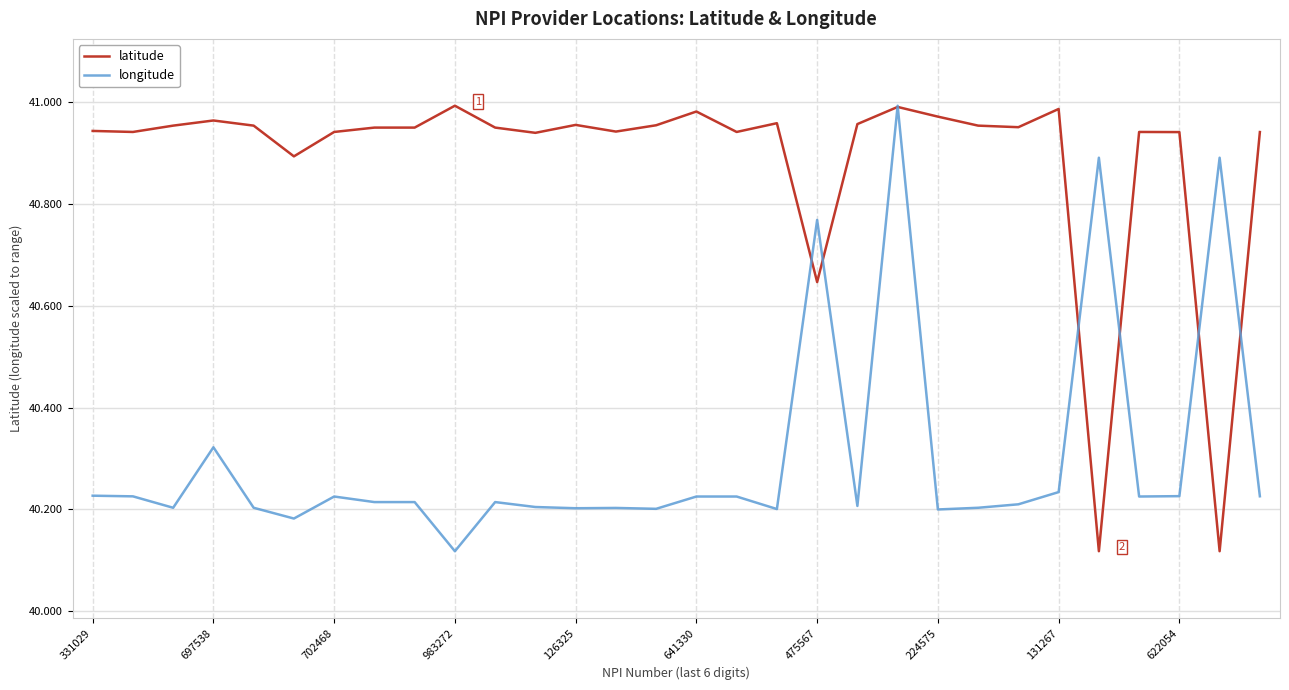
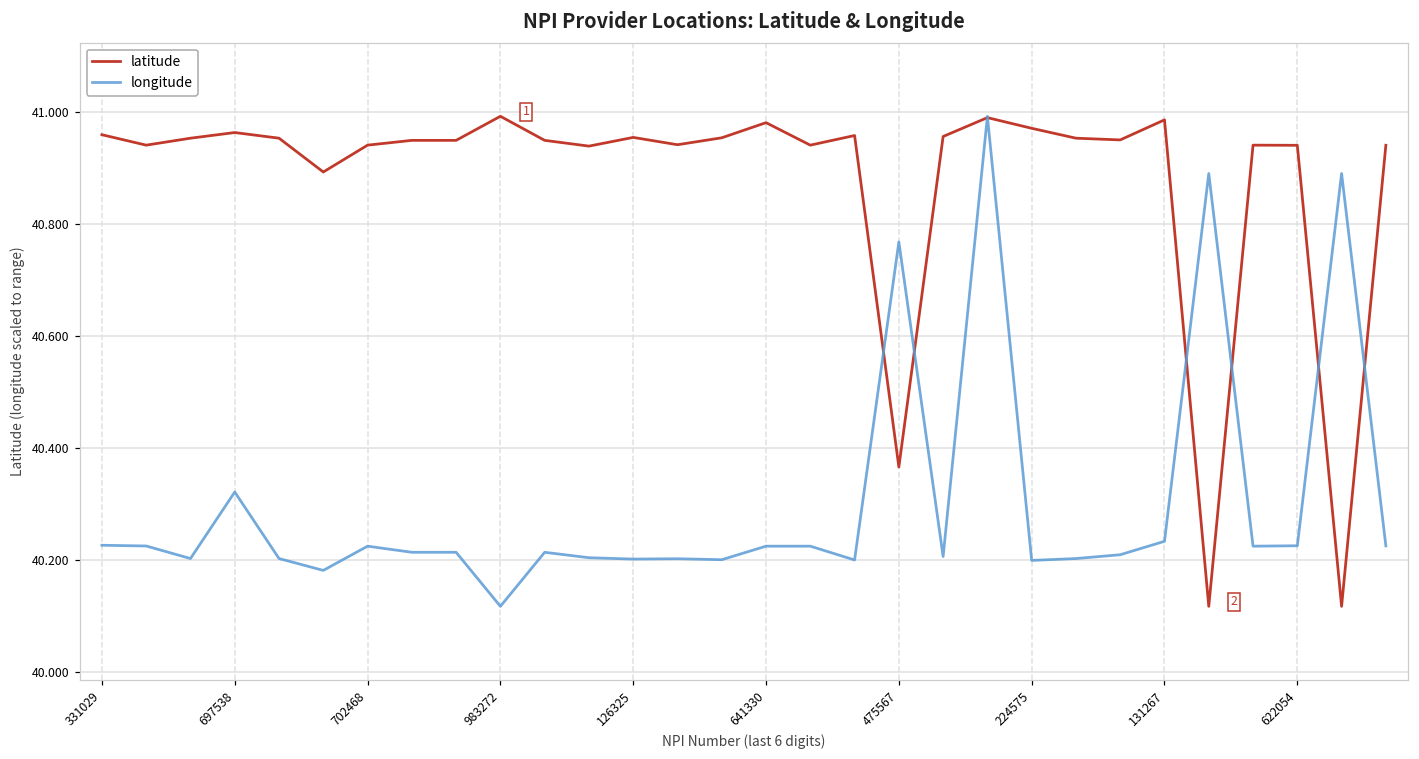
latitude, 331029: 40.94 -> 40.96
latitude, 475567: 40.65 -> 40.37
